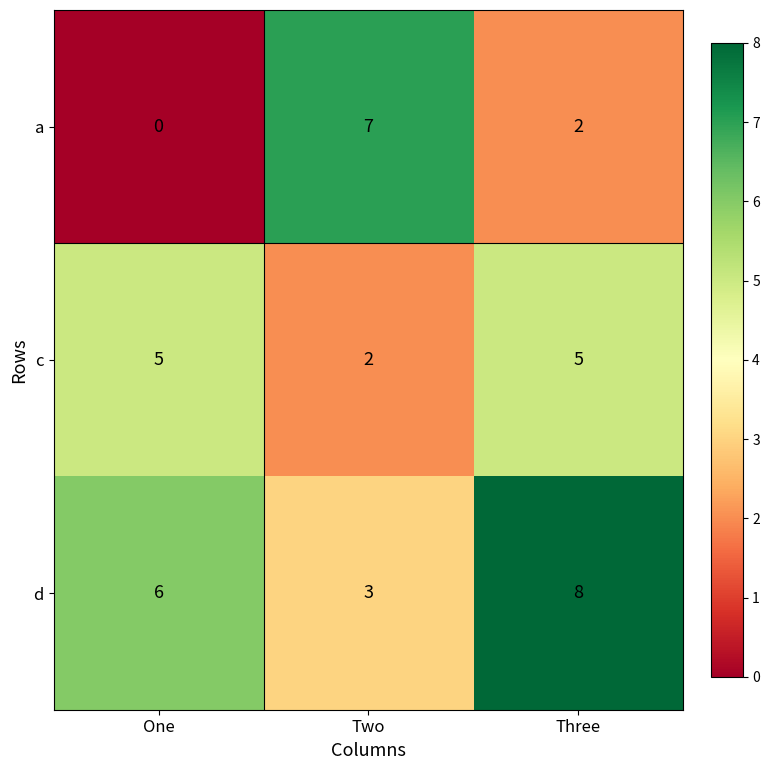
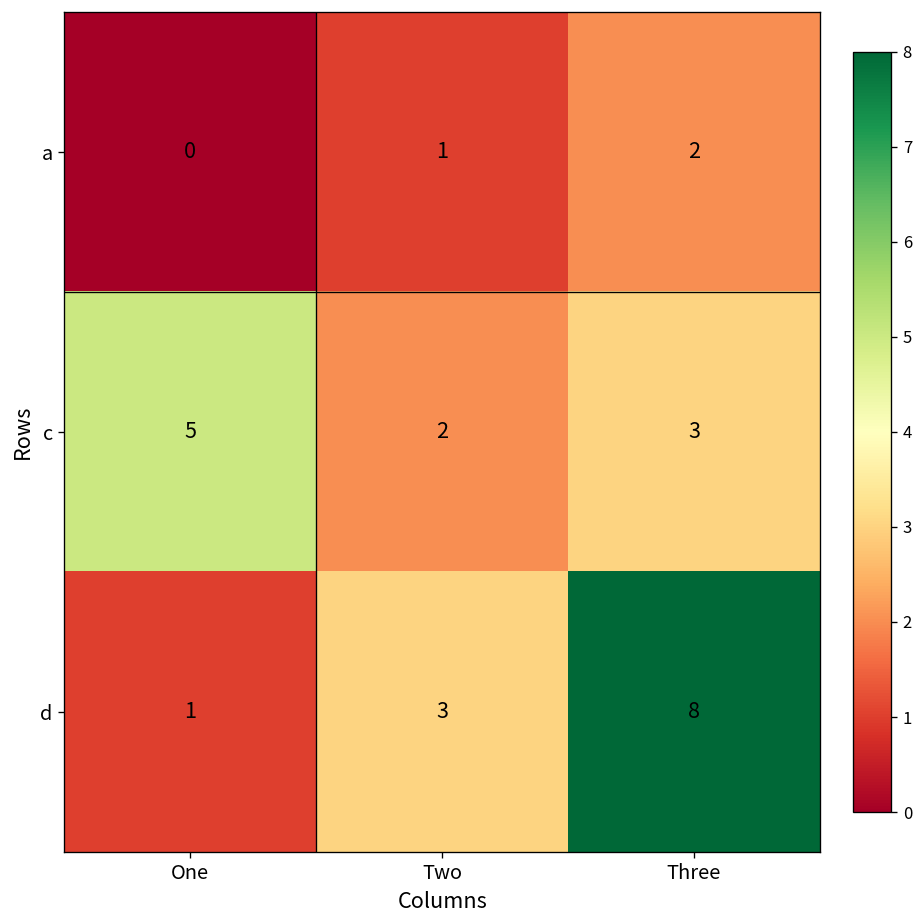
a, Two: 7 -> 1
c, Three: 5 -> 3
d, One: 6 -> 1
